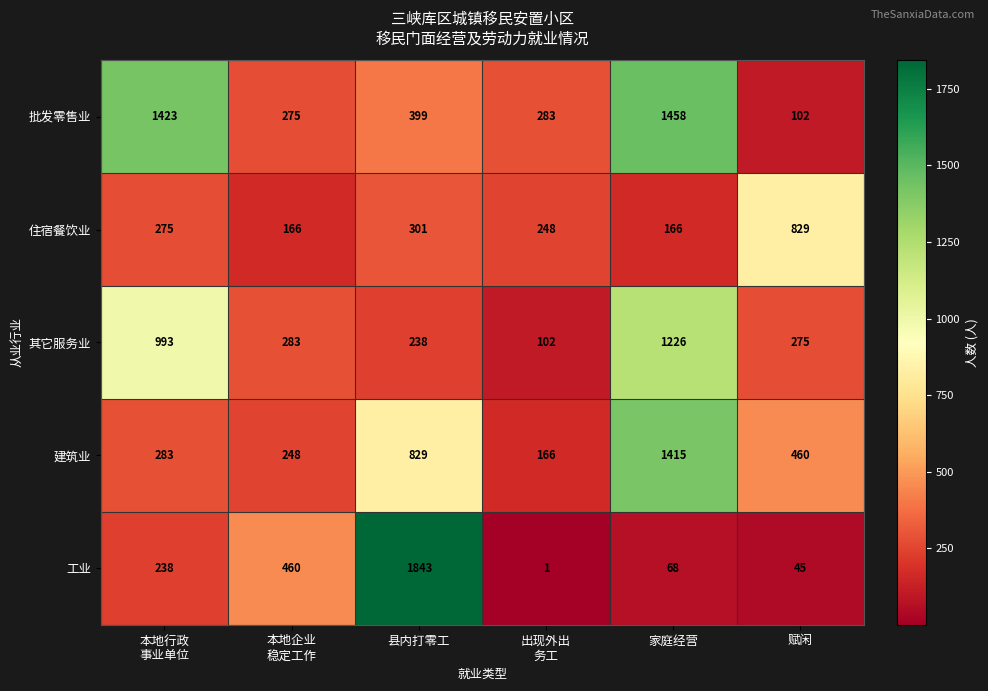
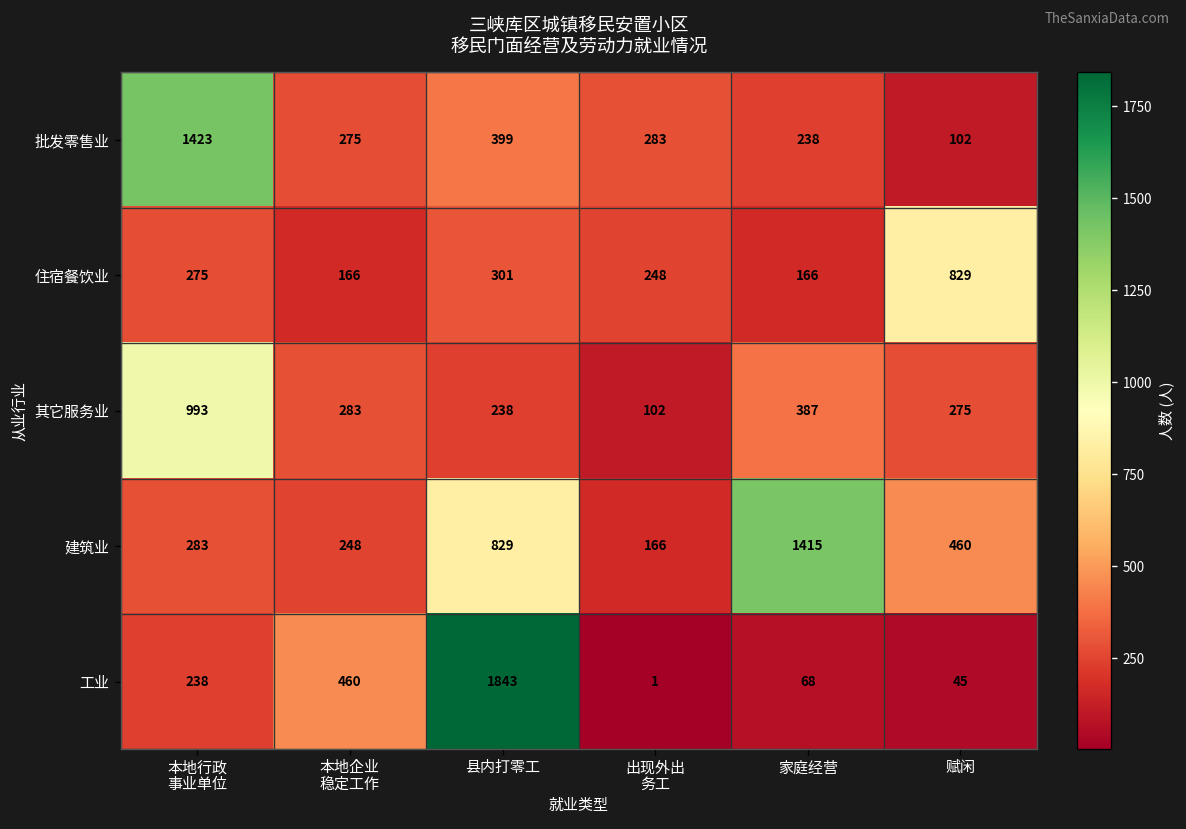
批发零售业, 家庭经营: 1458 -> 238
其它服务业, 家庭经营: 1226 -> 387
